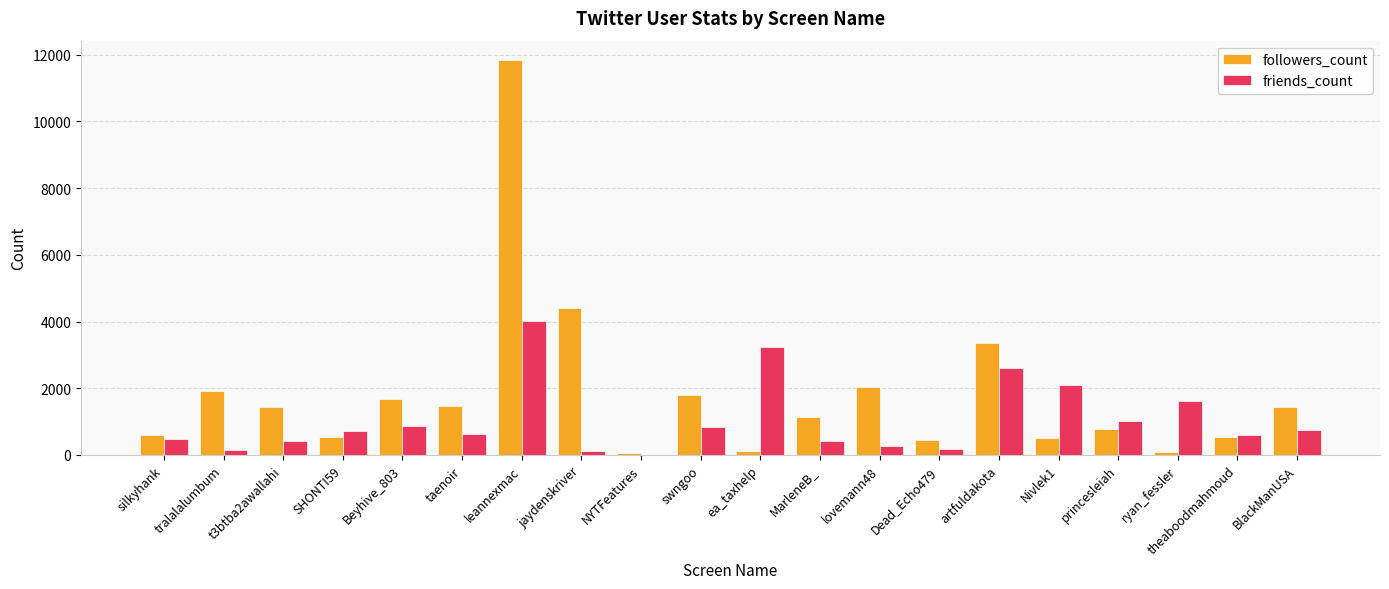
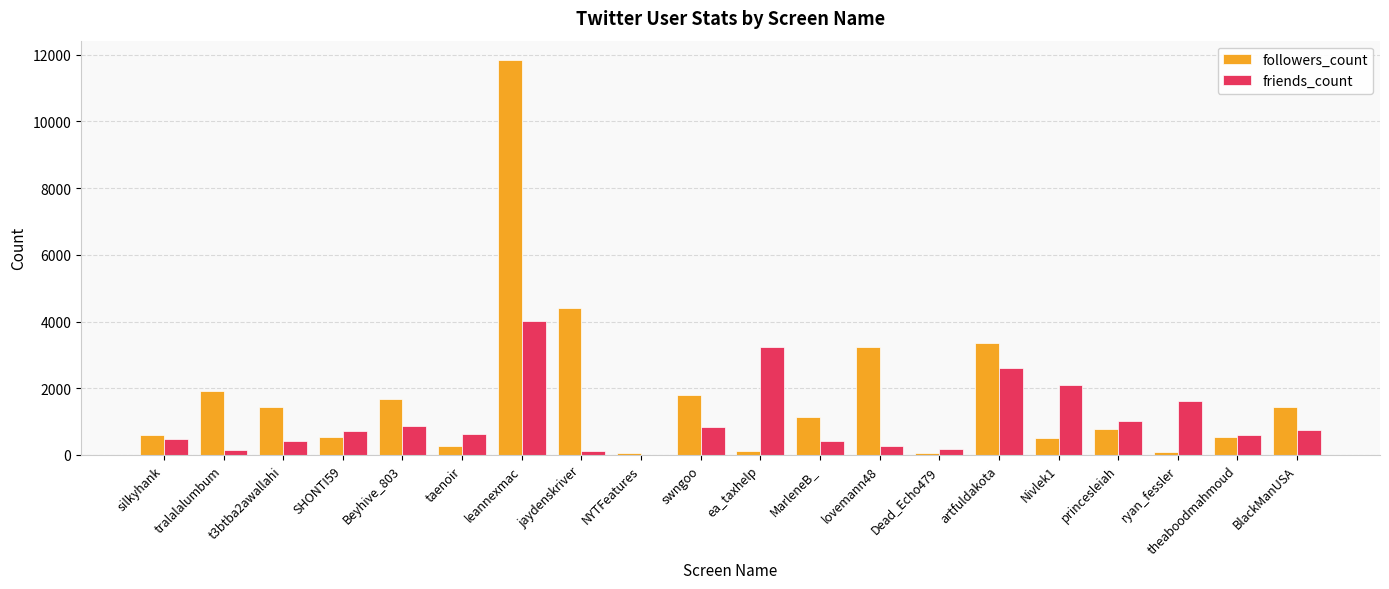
followers_count, taenoir: 1500 -> 300
followers_count, lovemann48: 2000 -> 3200
followers_count, Dead_Echo479: 500 -> 100
